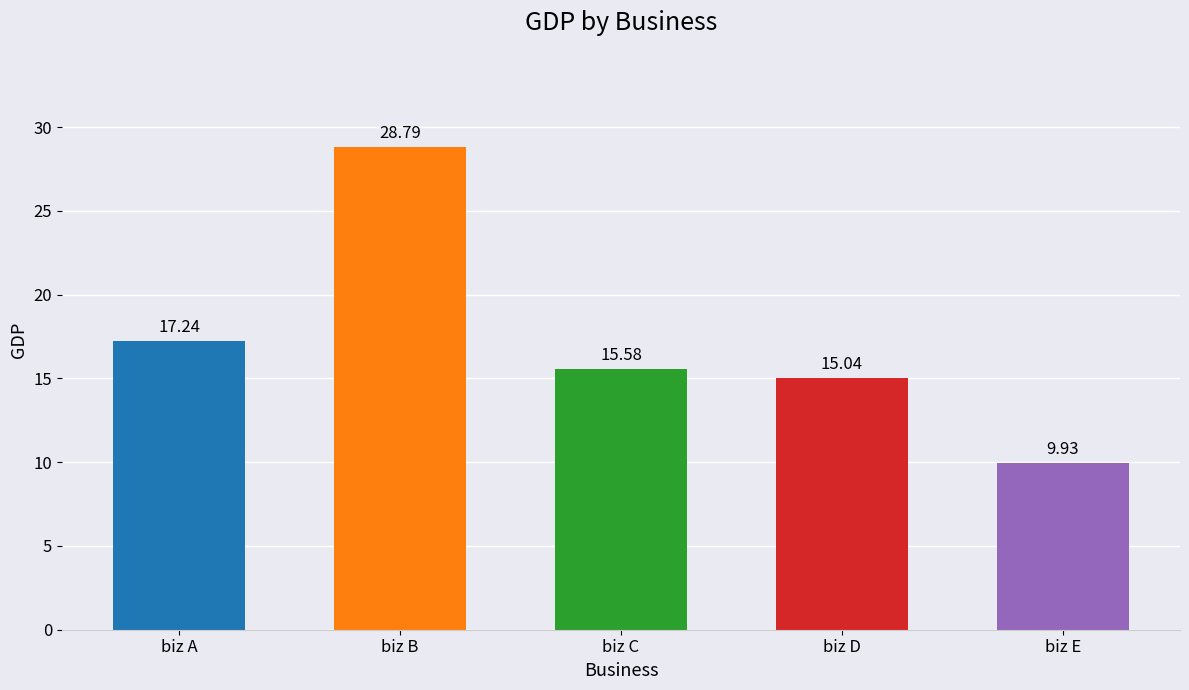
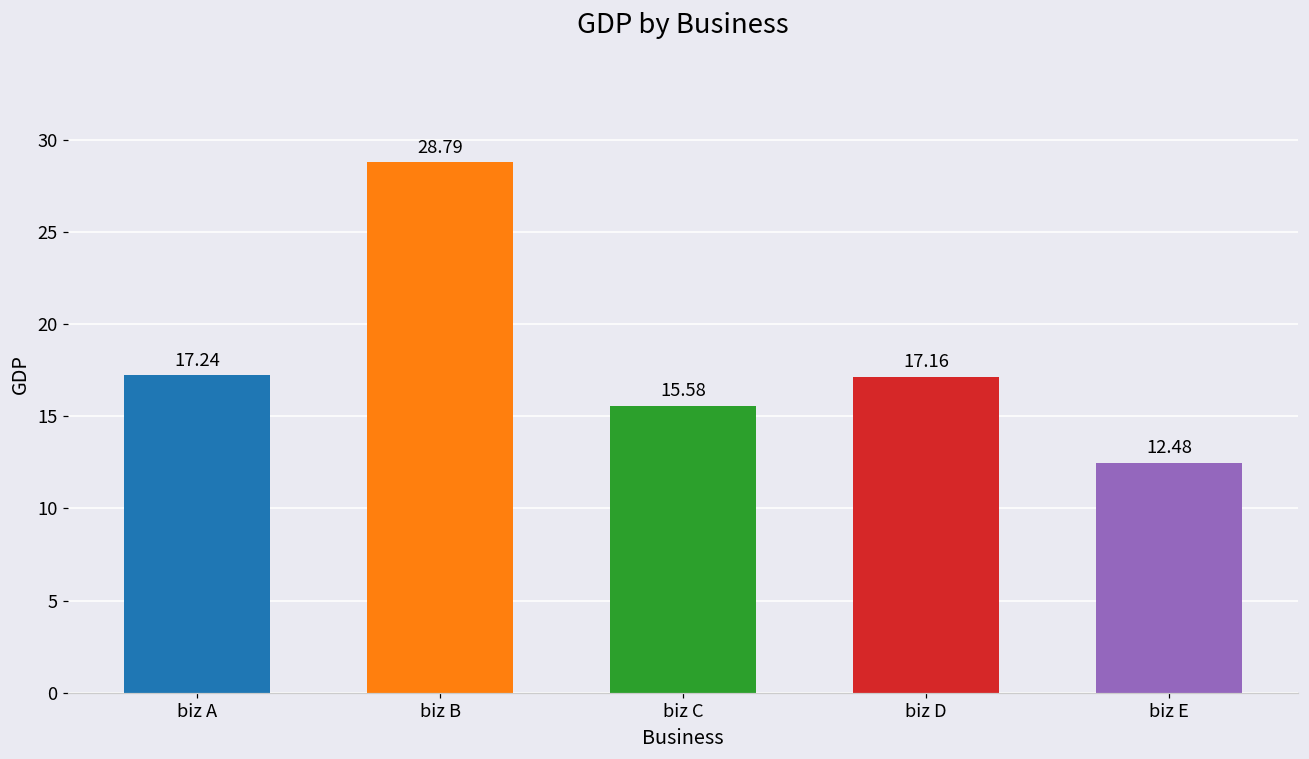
biz D: 15.04 -> 17.16
biz E: 9.93 -> 12.48
